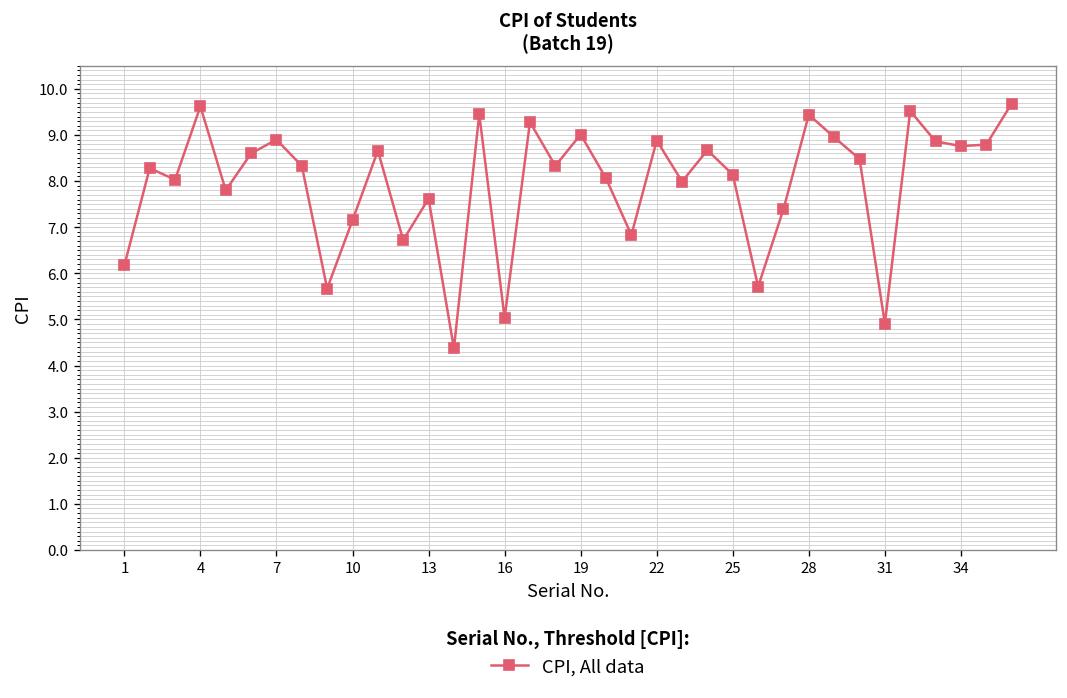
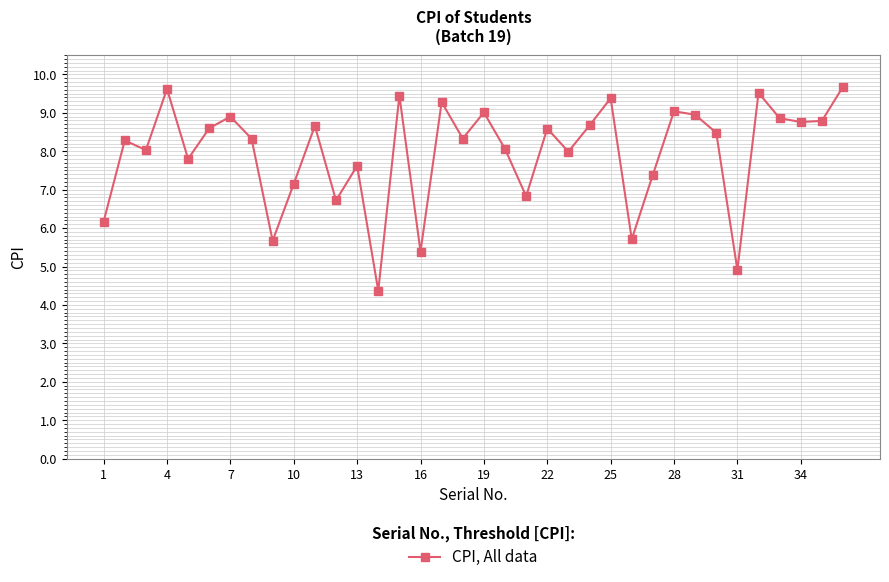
16: 5.0 -> 5.4
22: 8.9 -> 8.6
25: 8.1 -> 9.4
28: 9.4 -> 9.0
